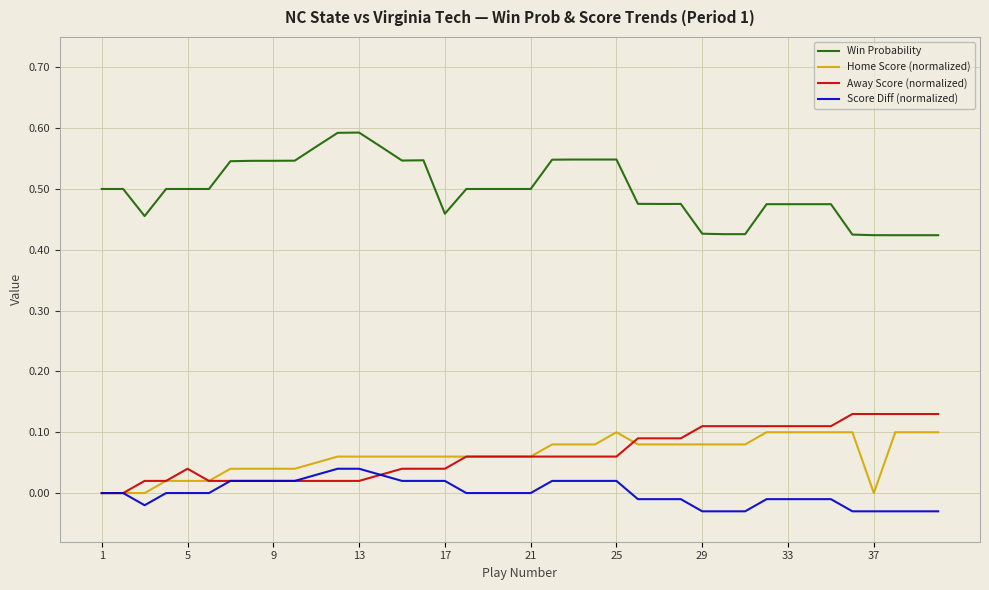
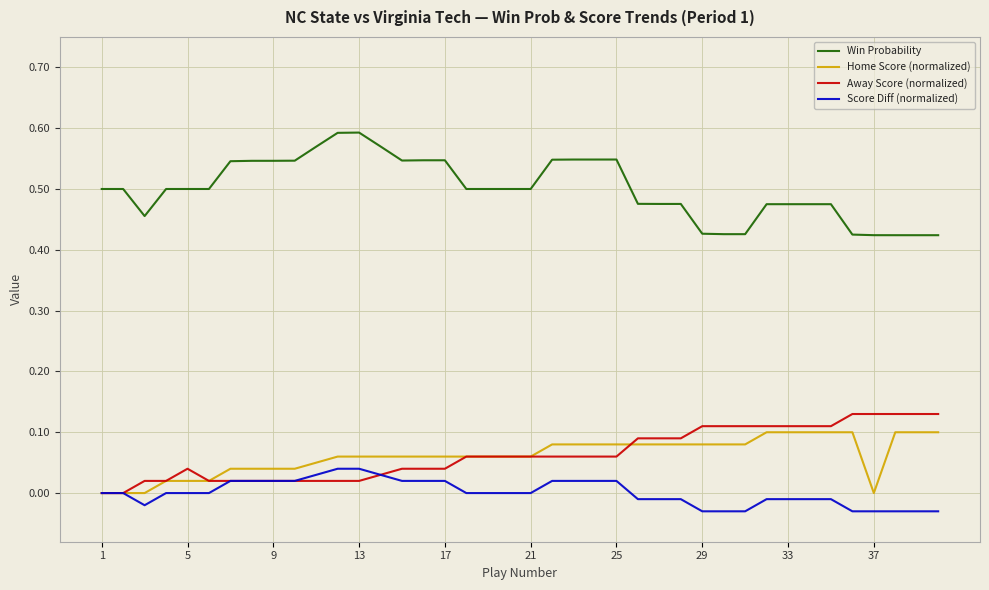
Win Probability, 17: 0.46 -> 0.55
Home Score (normalized), 25: 0.10 -> 0.08
